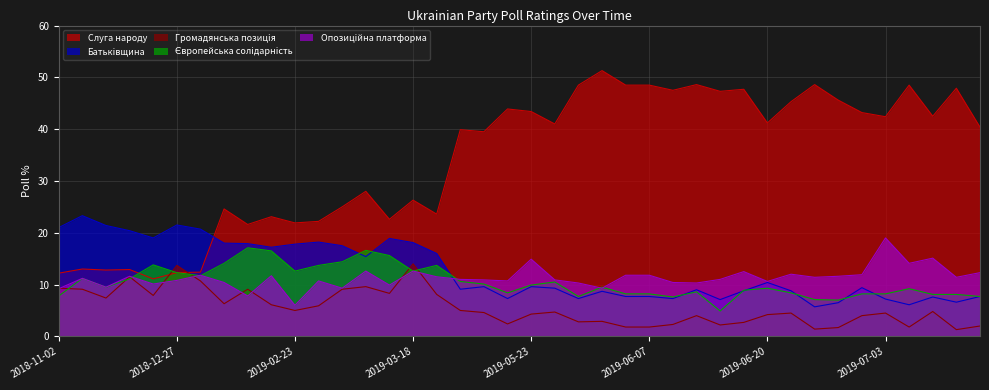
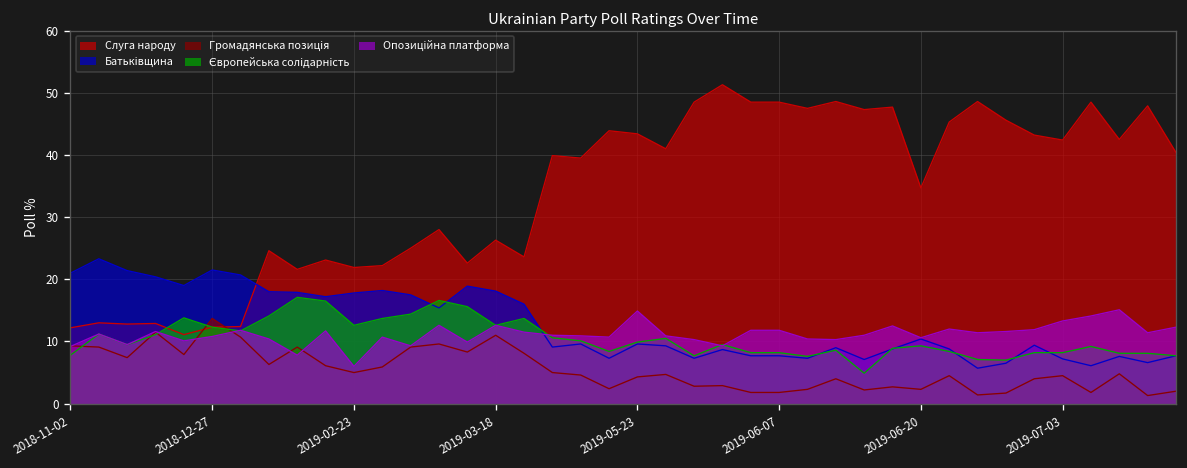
Громадянська позиція, 2019-03-18: 14 -> 11
Слуга народу, 2019-06-20: 41 -> 35
Громадянська позиція, 2019-06-20: 4 -> 2
Опозиційна платформа, 2019-07-03: 19 -> 13
